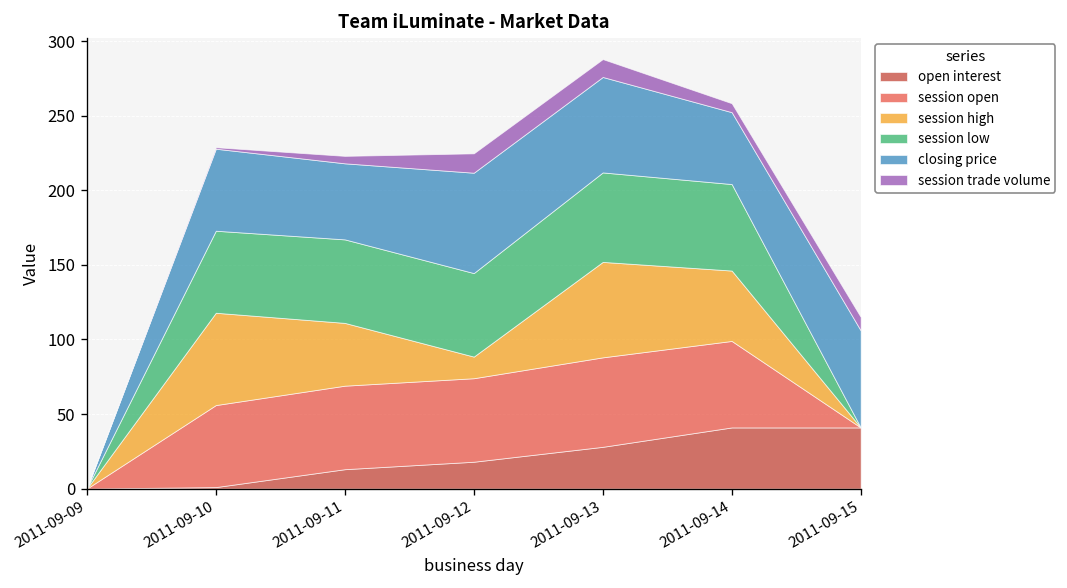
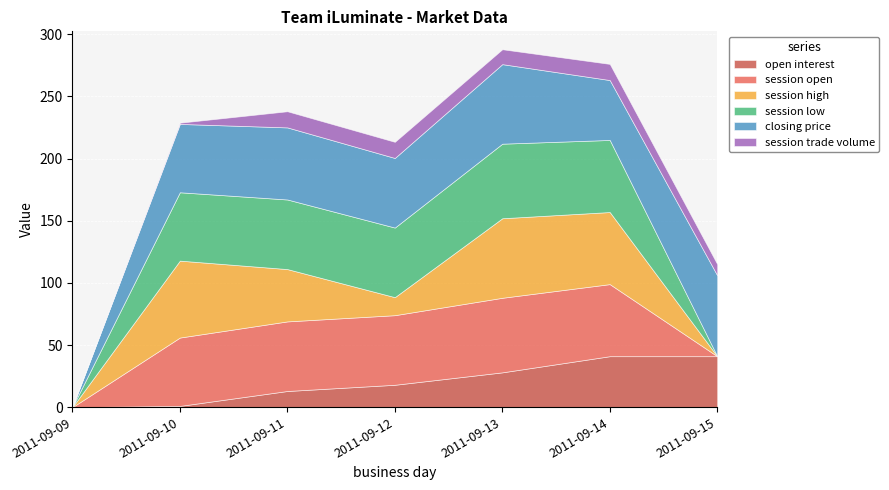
closing price, 2011-09-11: 51 -> 58
session trade volume, 2011-09-11: 5 -> 13
closing price, 2011-09-12: 67 -> 56
session high, 2011-09-14: 47 -> 58
session trade volume, 2011-09-14: 6 -> 13
